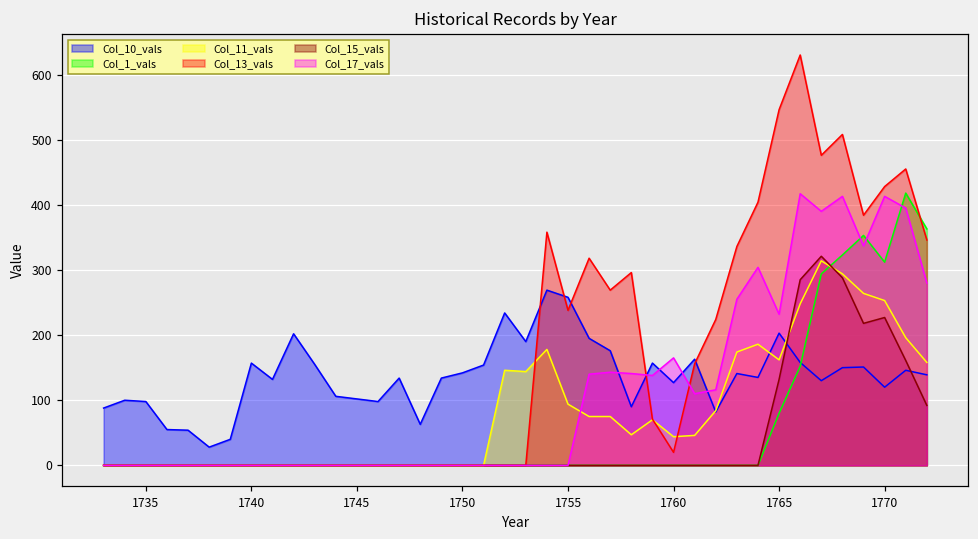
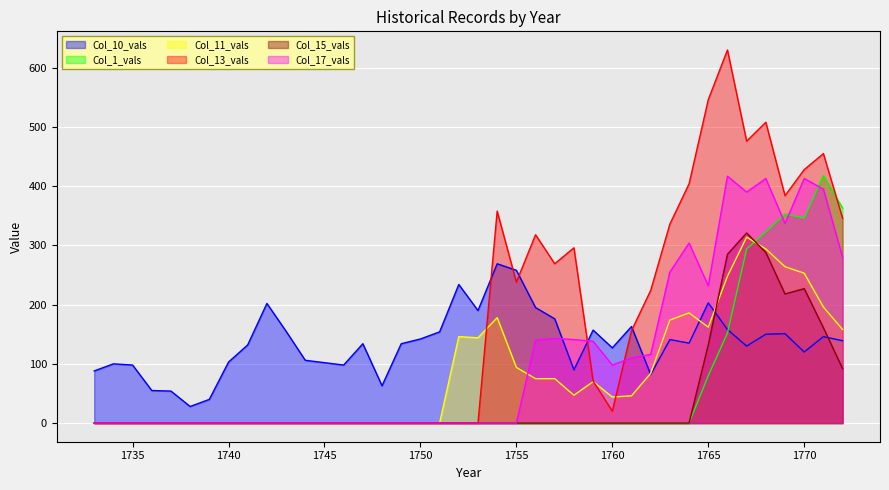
Col_10_vals, 1740: 160 -> 100
Col_17_vals, 1760: 170 -> 100
Col_1_vals, 1770: 310 -> 350
